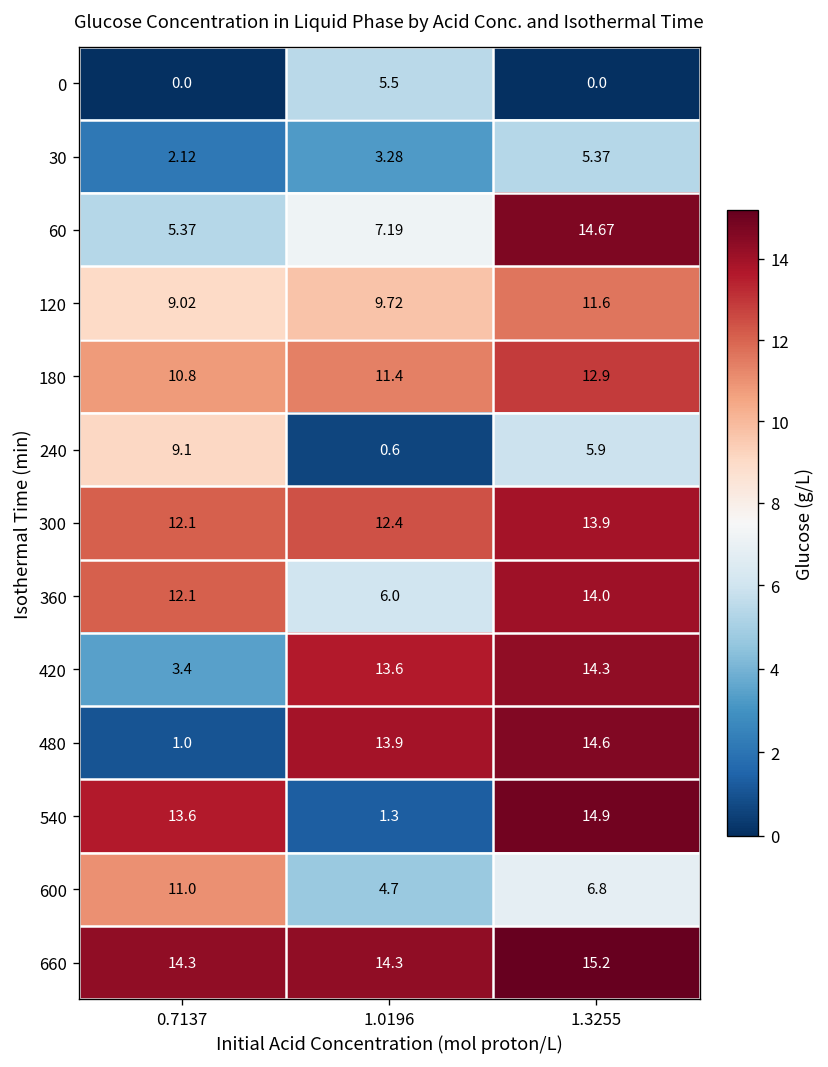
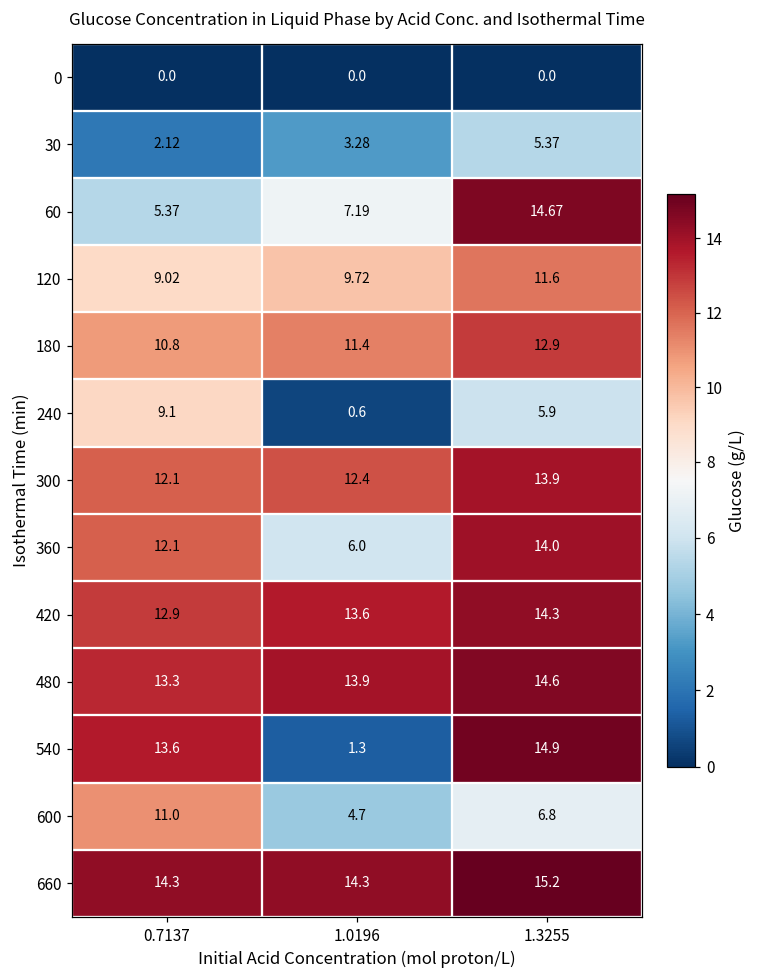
0, 1.0196: 5.5 -> 0.0
420, 0.7137: 3.4 -> 12.9
480, 0.7137: 1.0 -> 13.3
